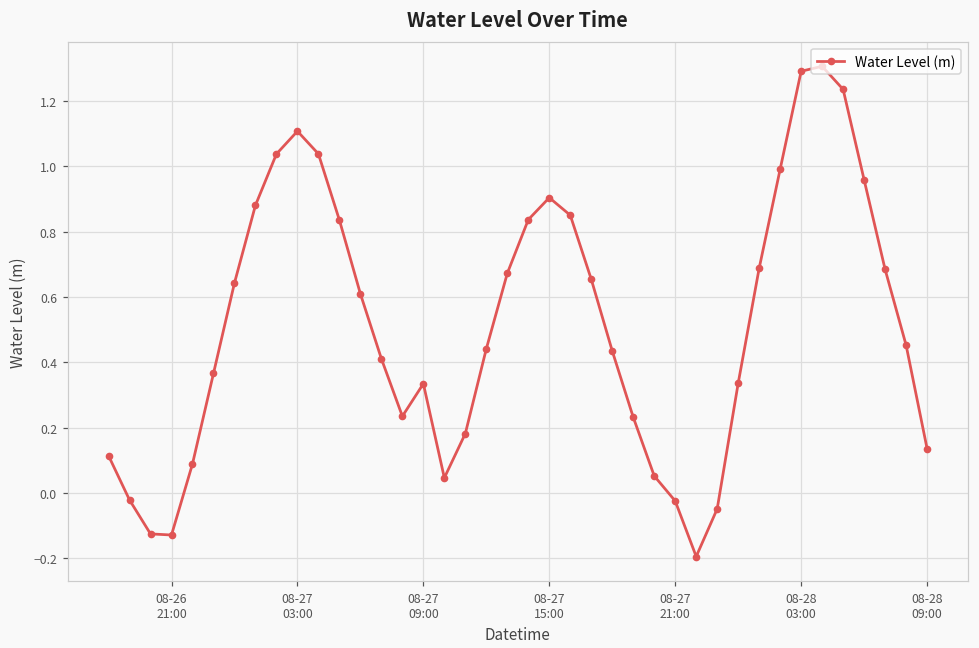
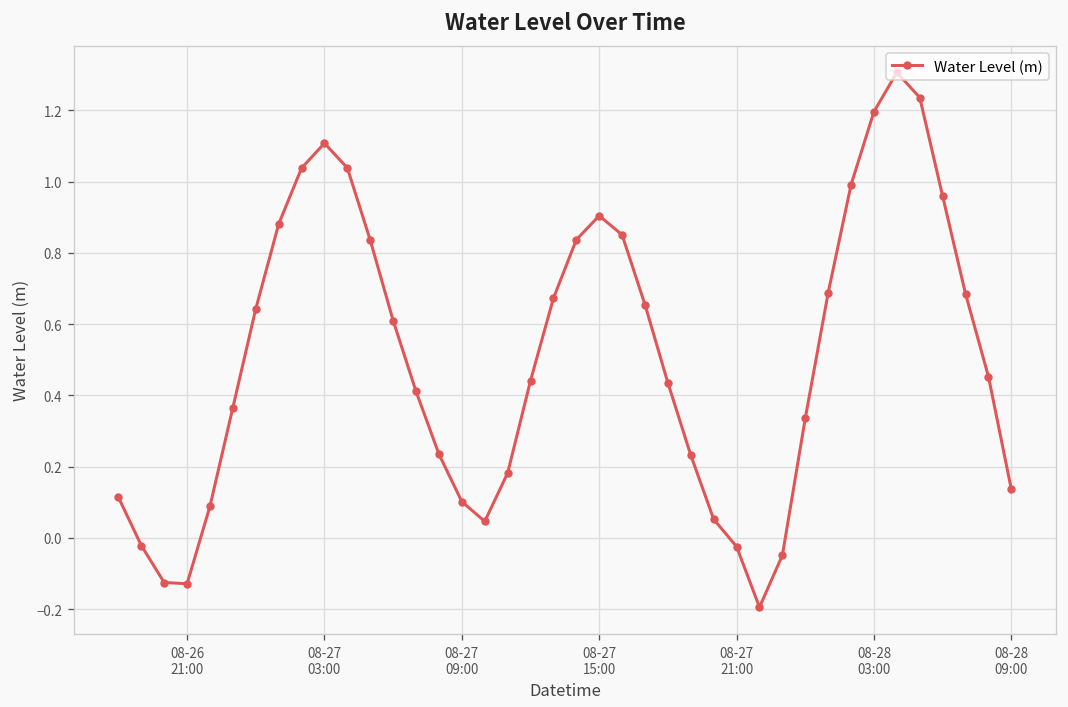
08-27 09:00: 0.33 -> 0.10
08-28 03:00: 1.29 -> 1.20
